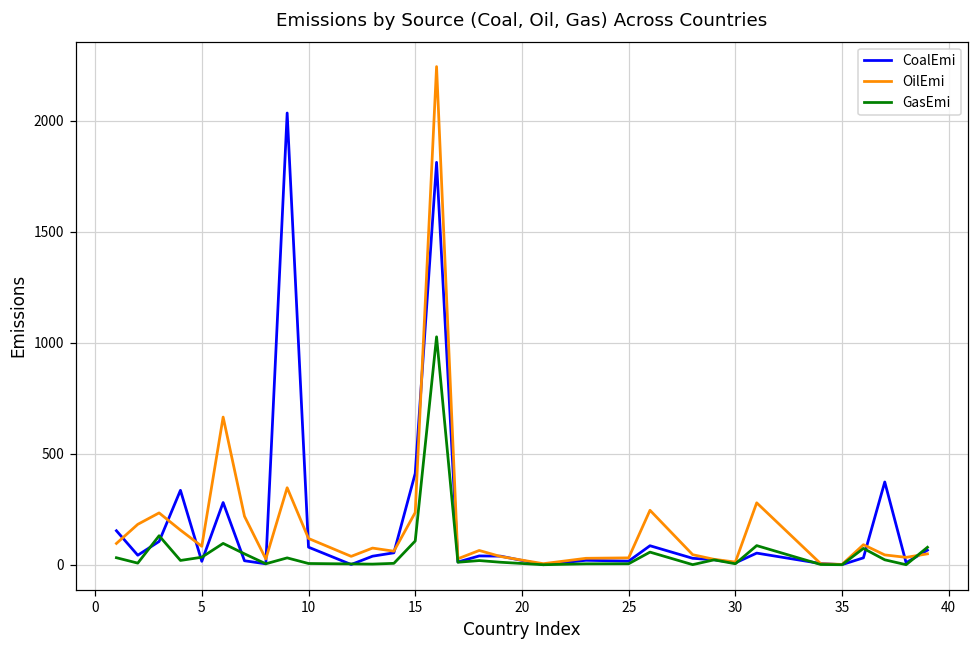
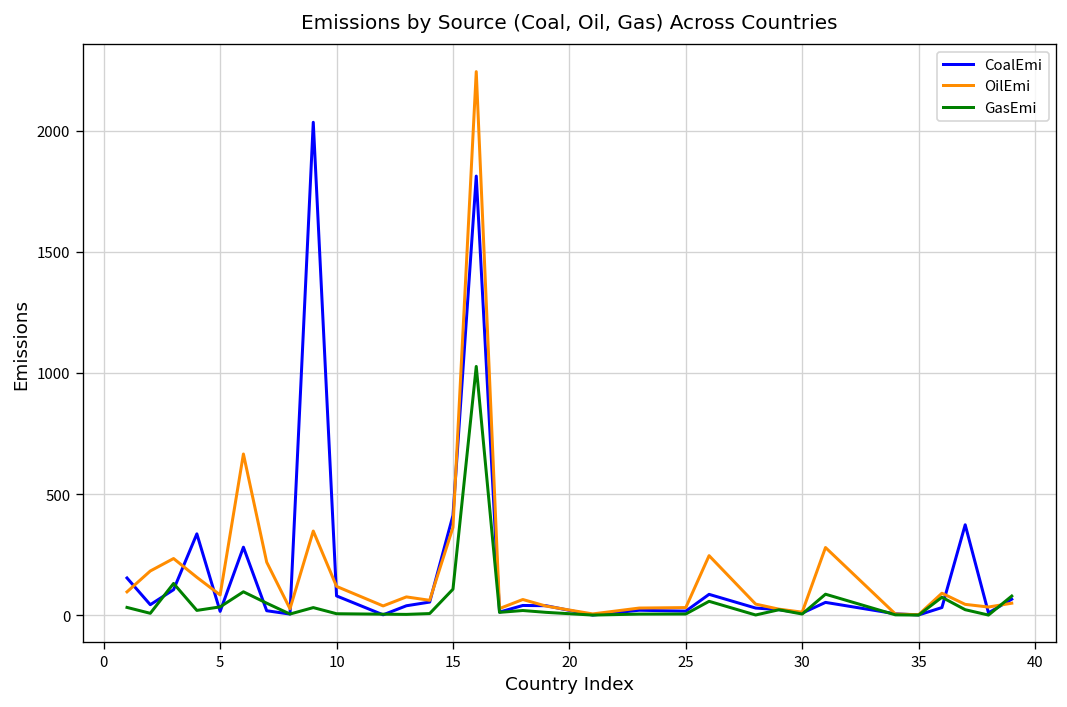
OilEmi, 15: 240 -> 360
